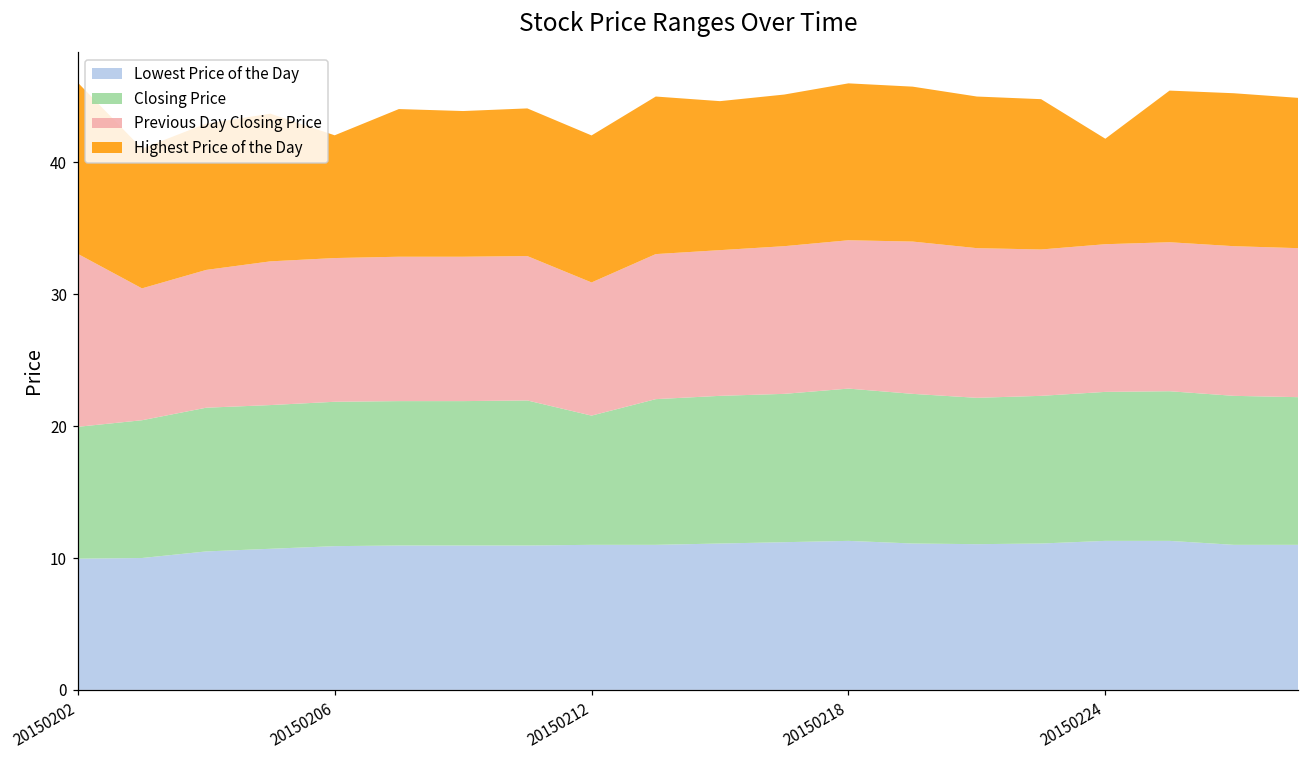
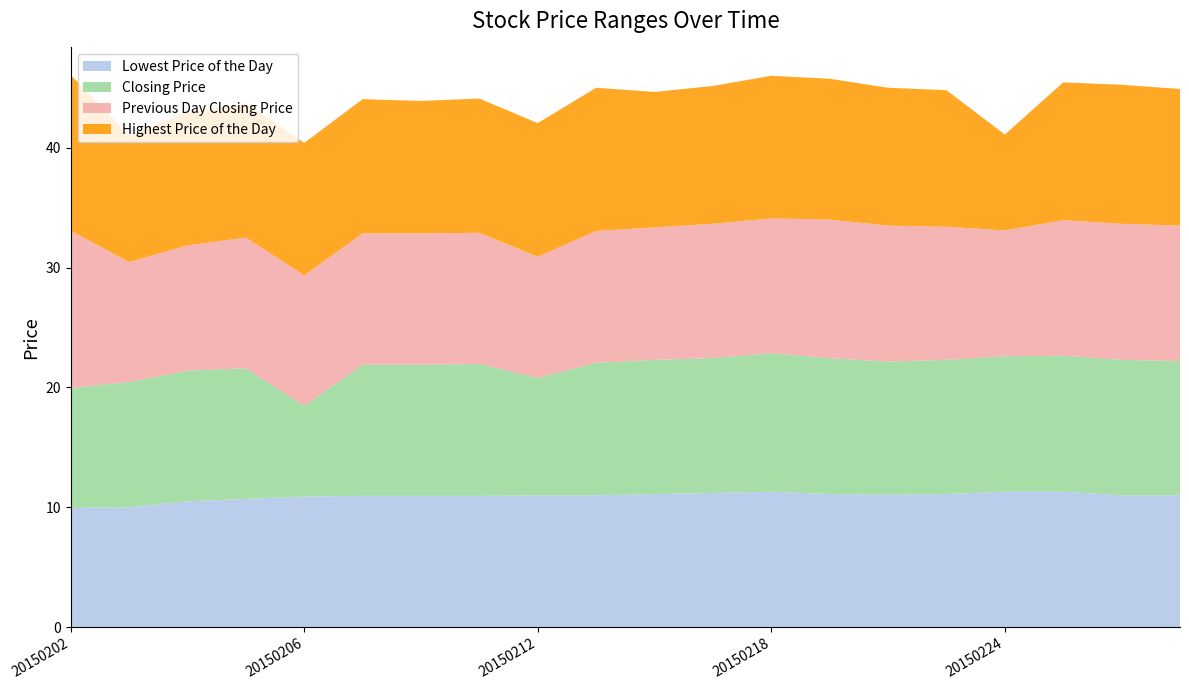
Closing Price, 20150206: 11.0 -> 7.5
Highest Price of the Day, 20150206: 9.3 -> 11.1
Previous Day Closing Price, 20150224: 11.2 -> 10.5
